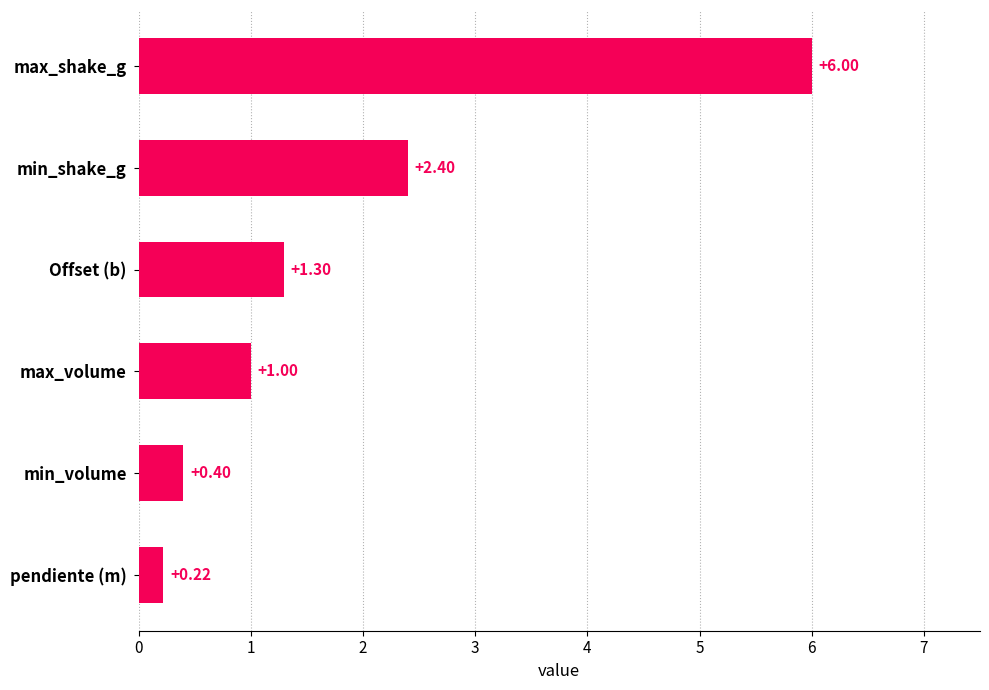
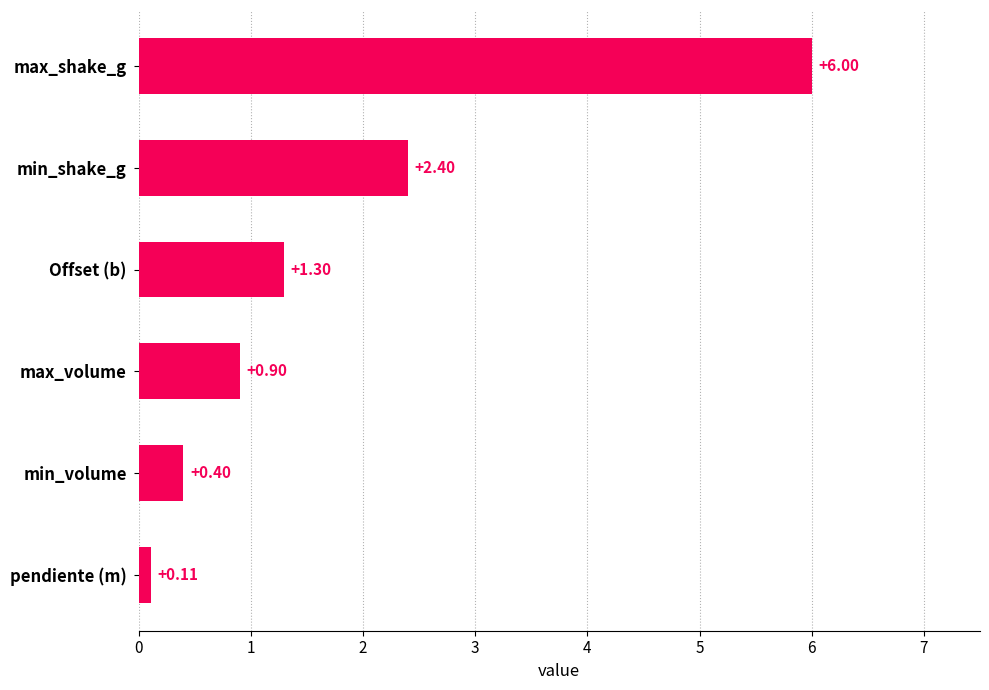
max_volume: +1.00 -> +0.90
pendiente (m): +0.22 -> +0.11
